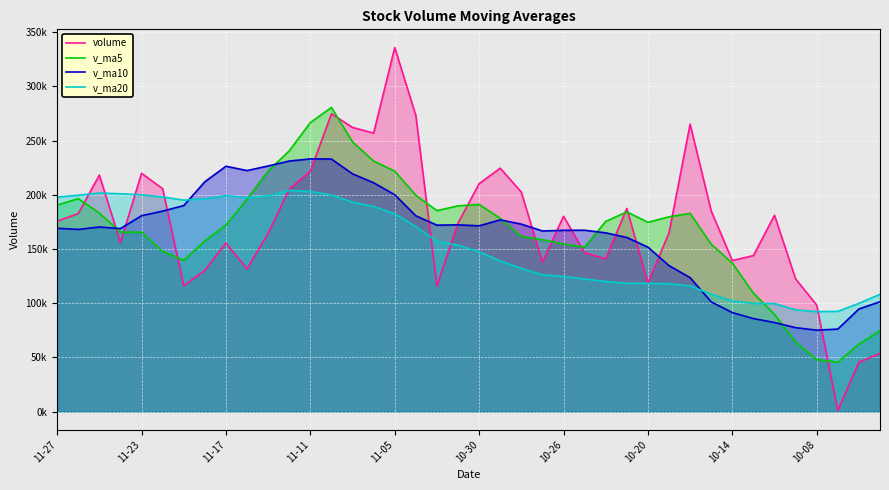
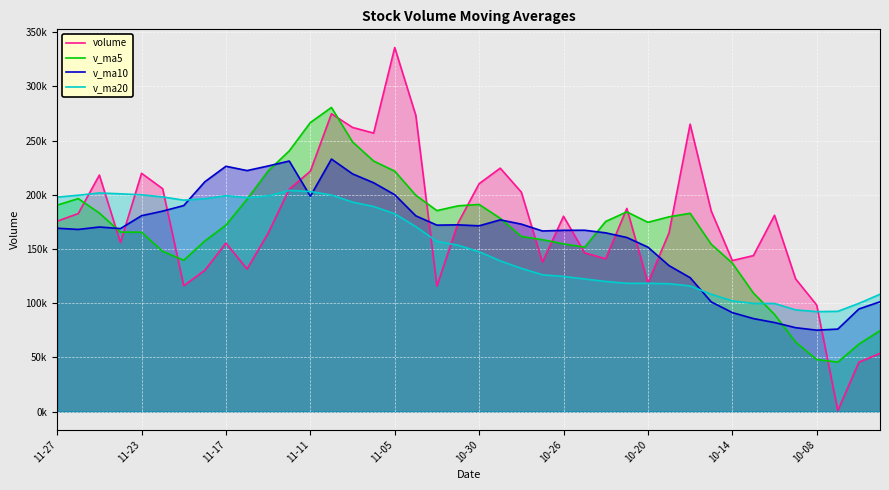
v_ma10, 11-11: 233000 -> 199000
